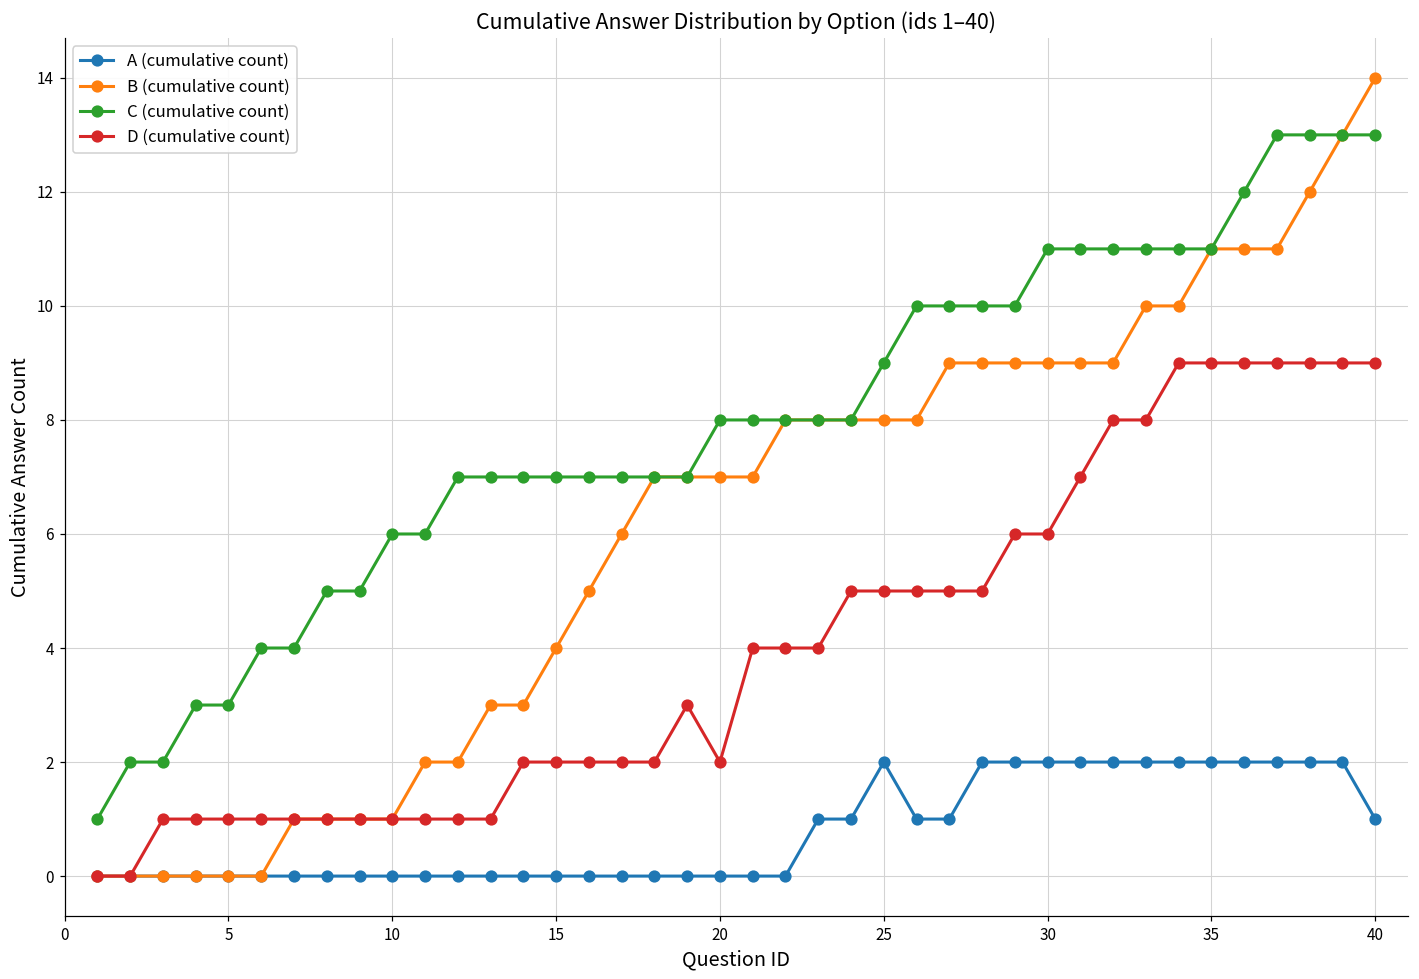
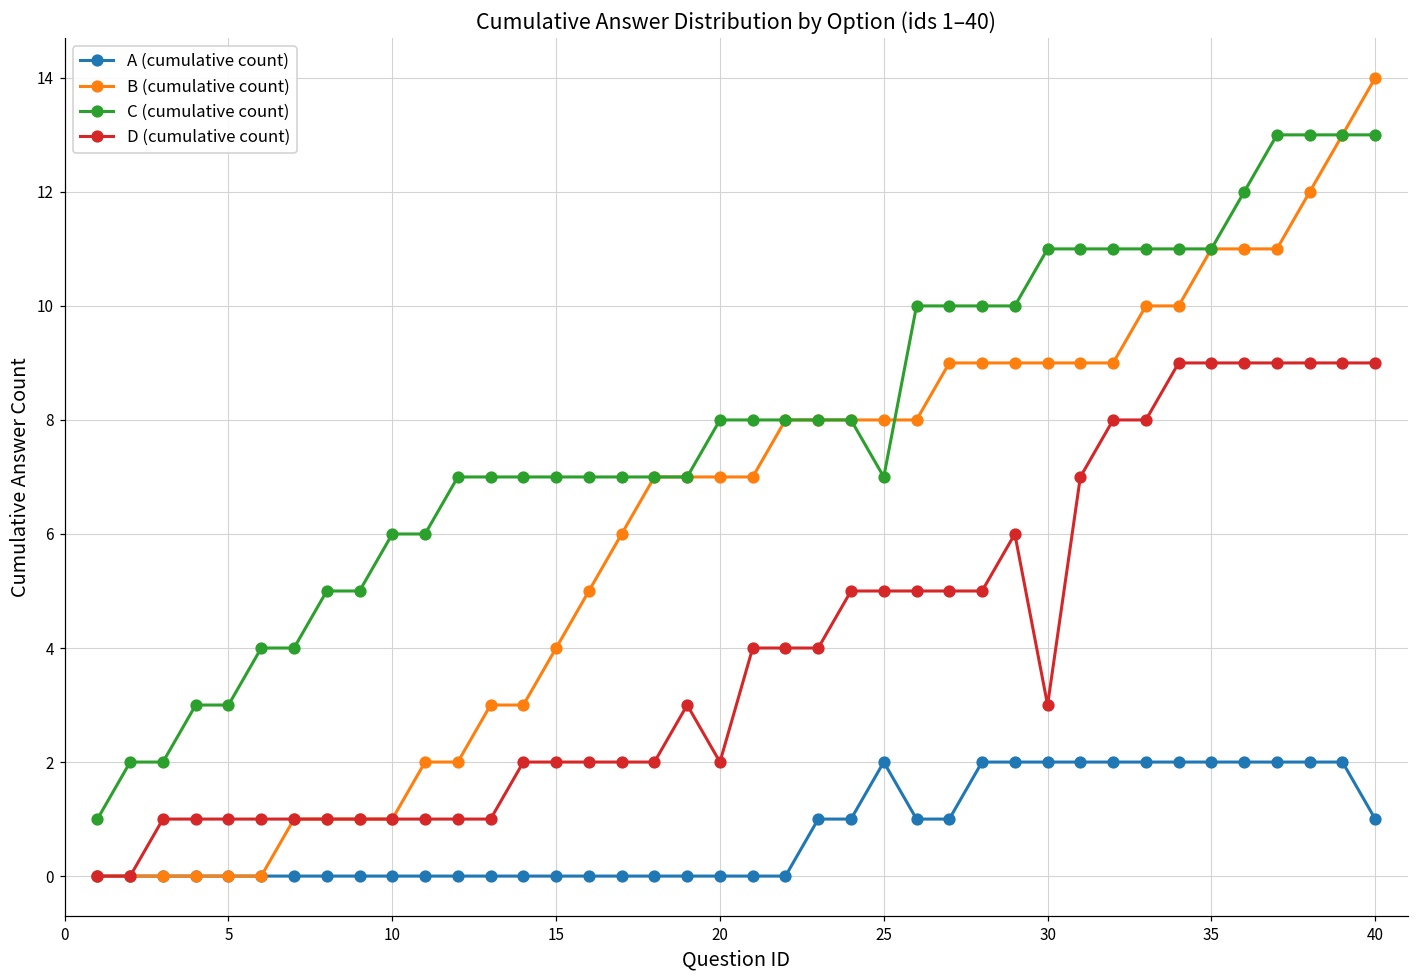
C (cumulative count), 25: 9 -> 7
D (cumulative count), 30: 6 -> 3
